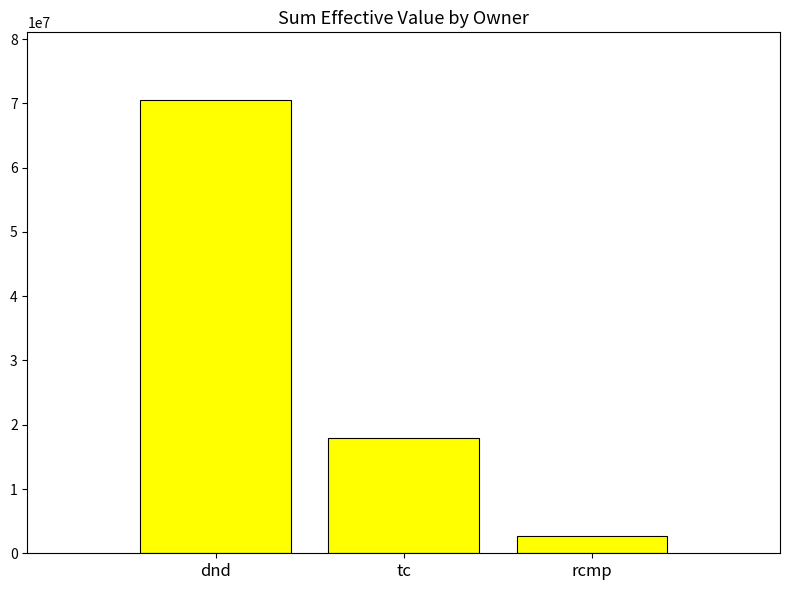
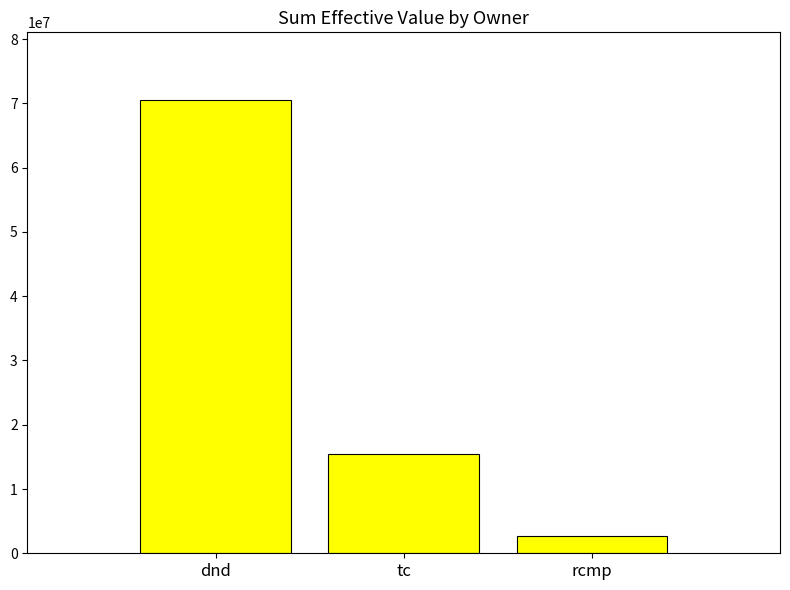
tc: 18000000 -> 15000000
